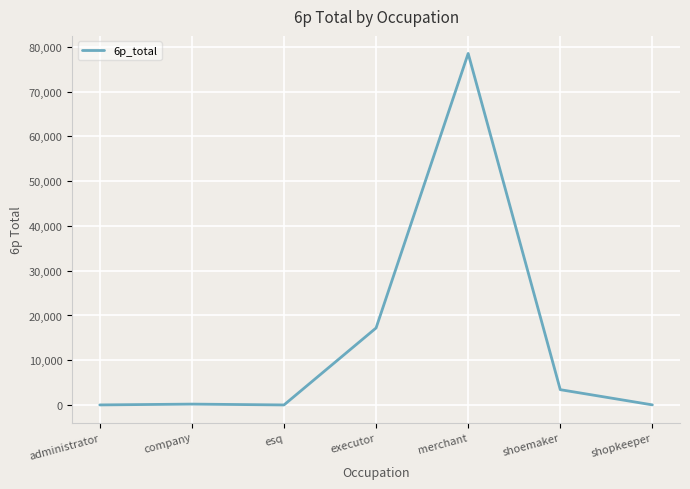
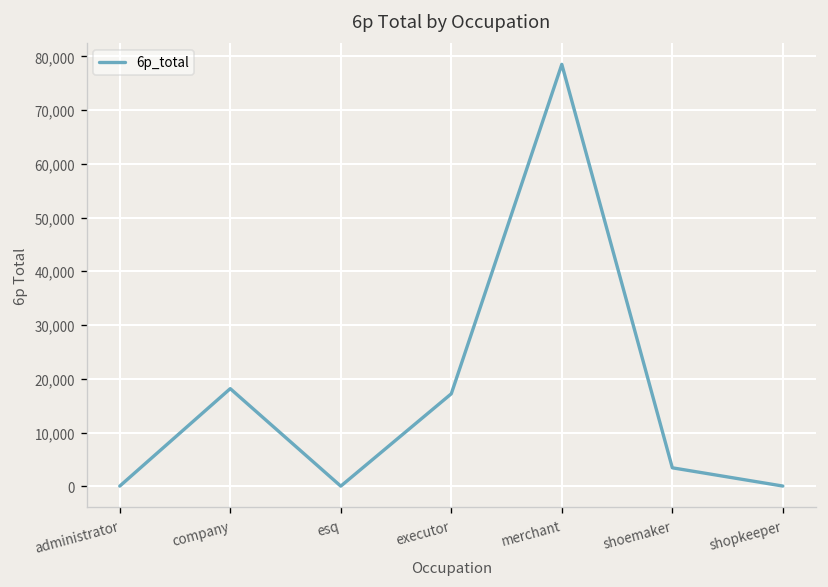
company: 0 -> 18,000
